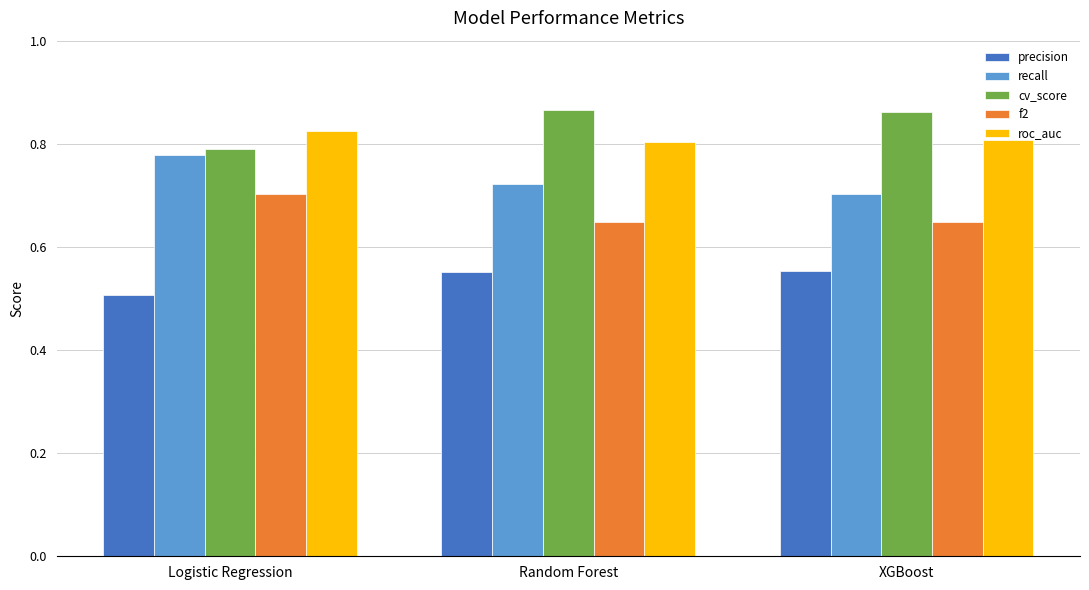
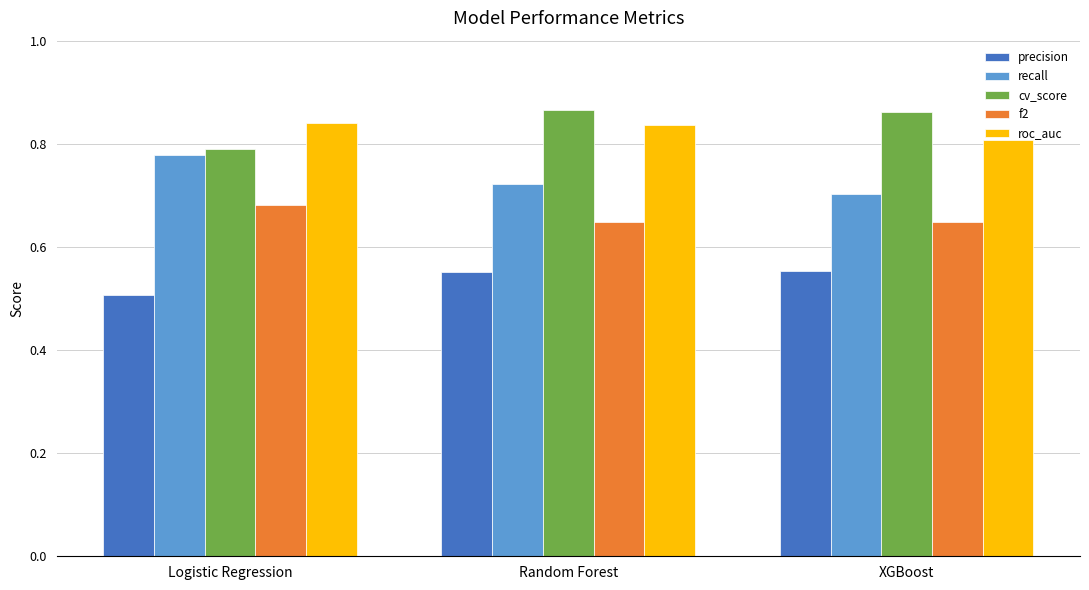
f2, Logistic Regression: 0.70 -> 0.68
roc_auc, Logistic Regression: 0.82 -> 0.84
roc_auc, Random Forest: 0.80 -> 0.84
